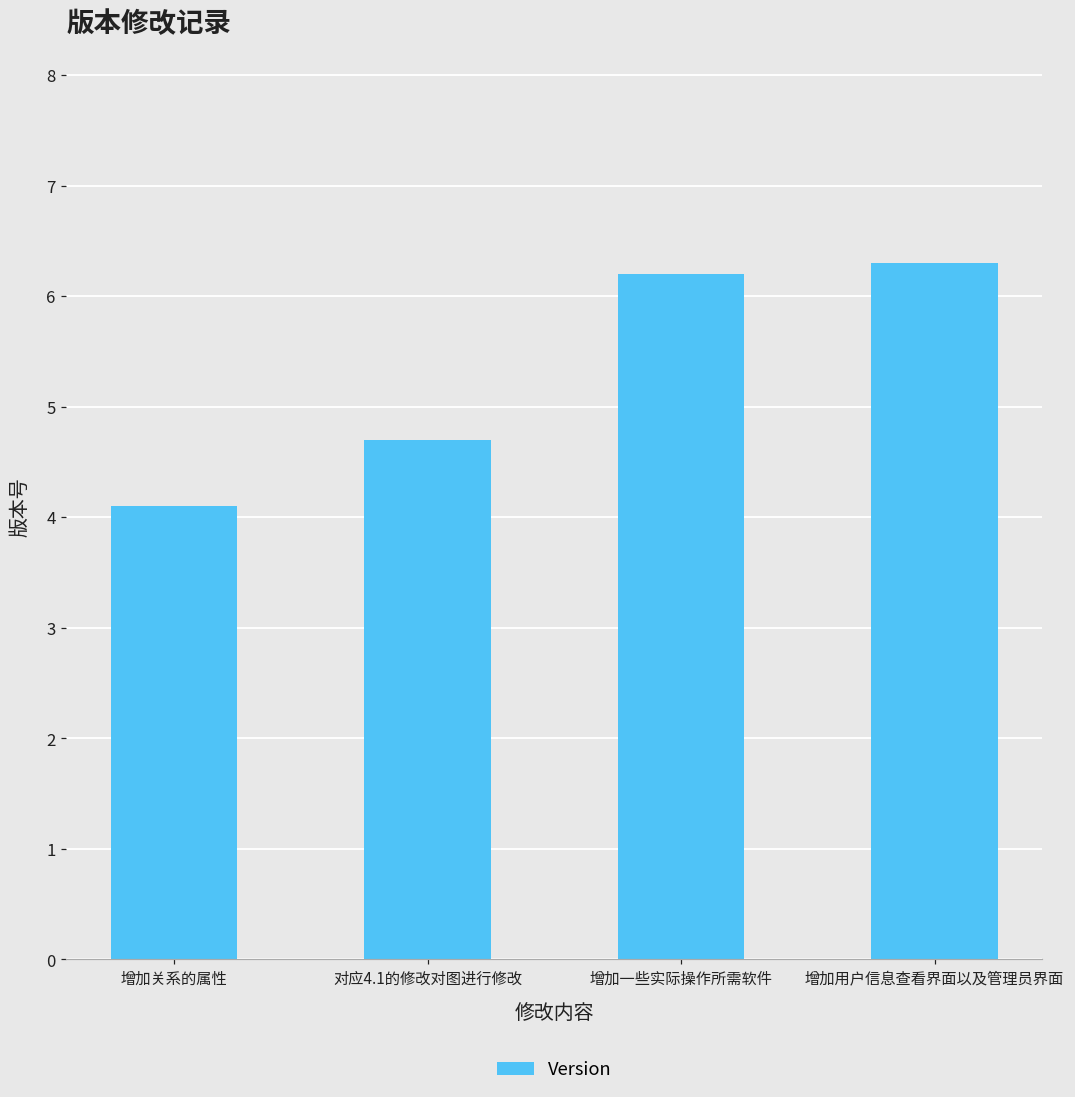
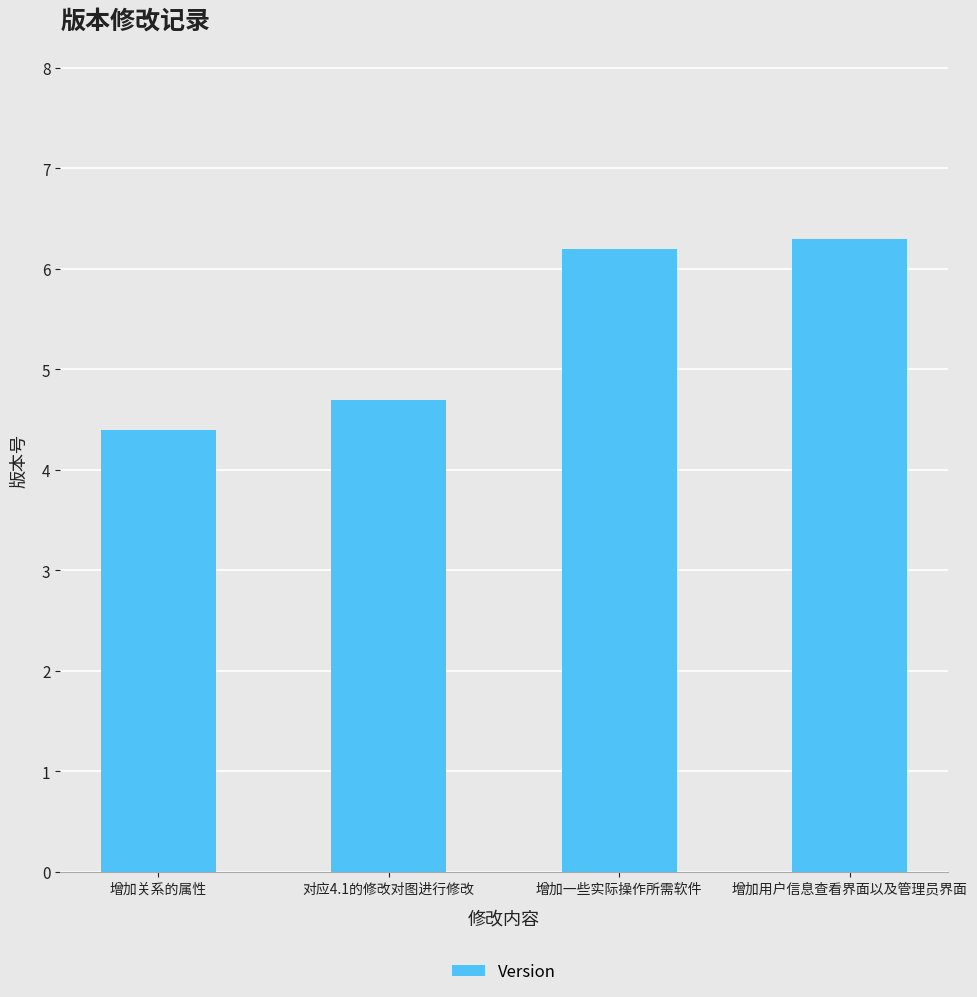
增加关系的属性: 4.1 -> 4.4
